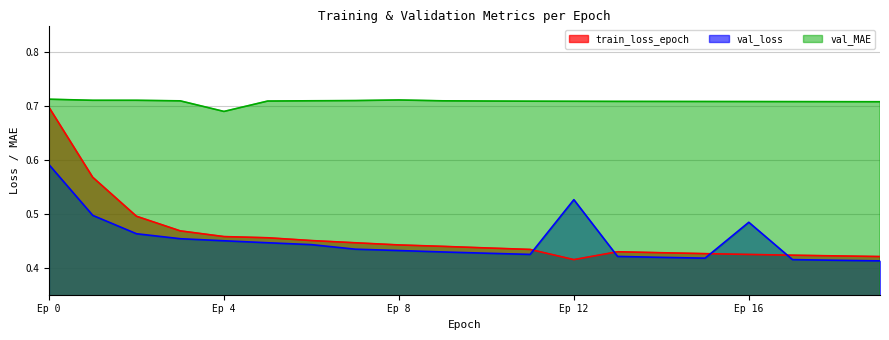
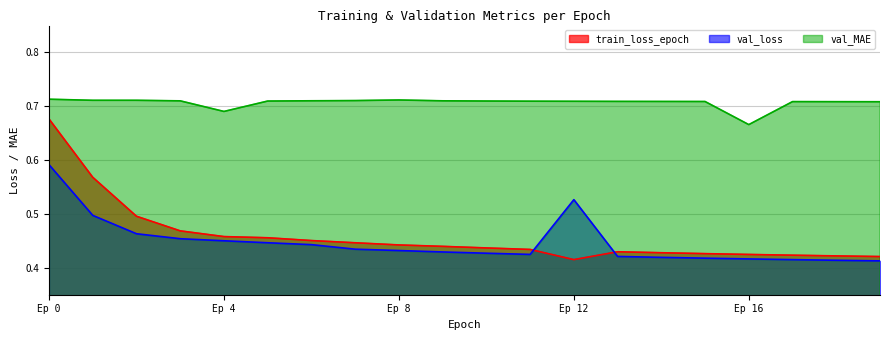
train_loss_epoch, Ep 0: 0.70 -> 0.68
val_loss, Ep 16: 0.48 -> 0.42
val_MAE, Ep 16: 0.71 -> 0.67
